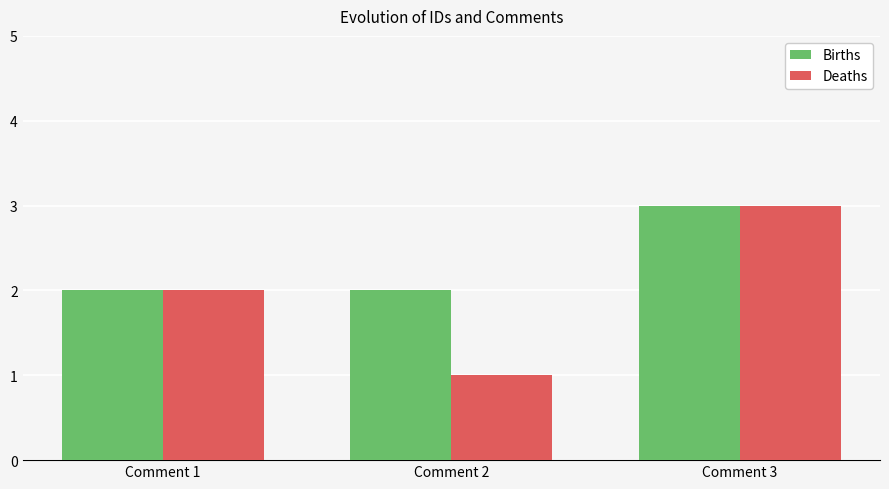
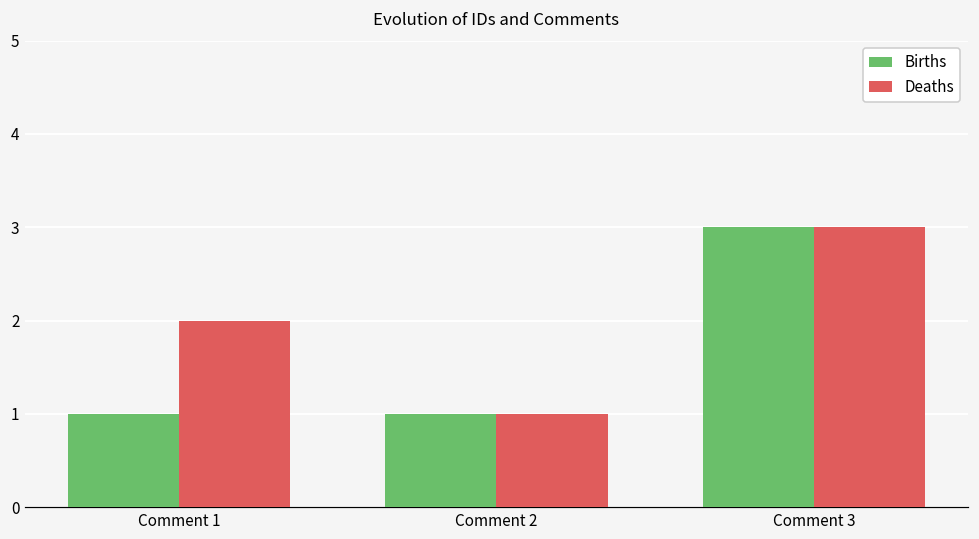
Births, Comment 1: 2 -> 1
Births, Comment 2: 2 -> 1
